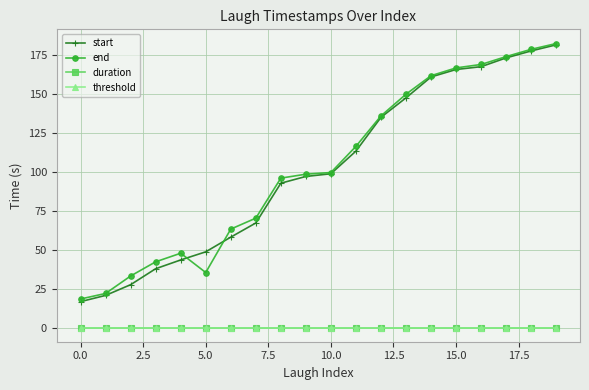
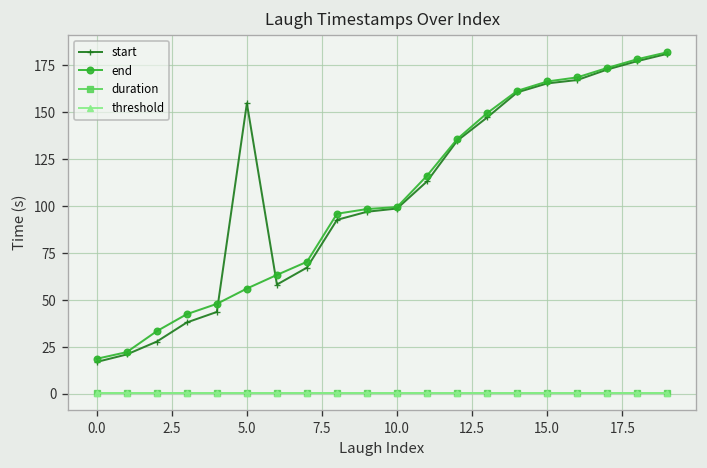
start, 5.0: 49 -> 155
end, 5.0: 36 -> 56
